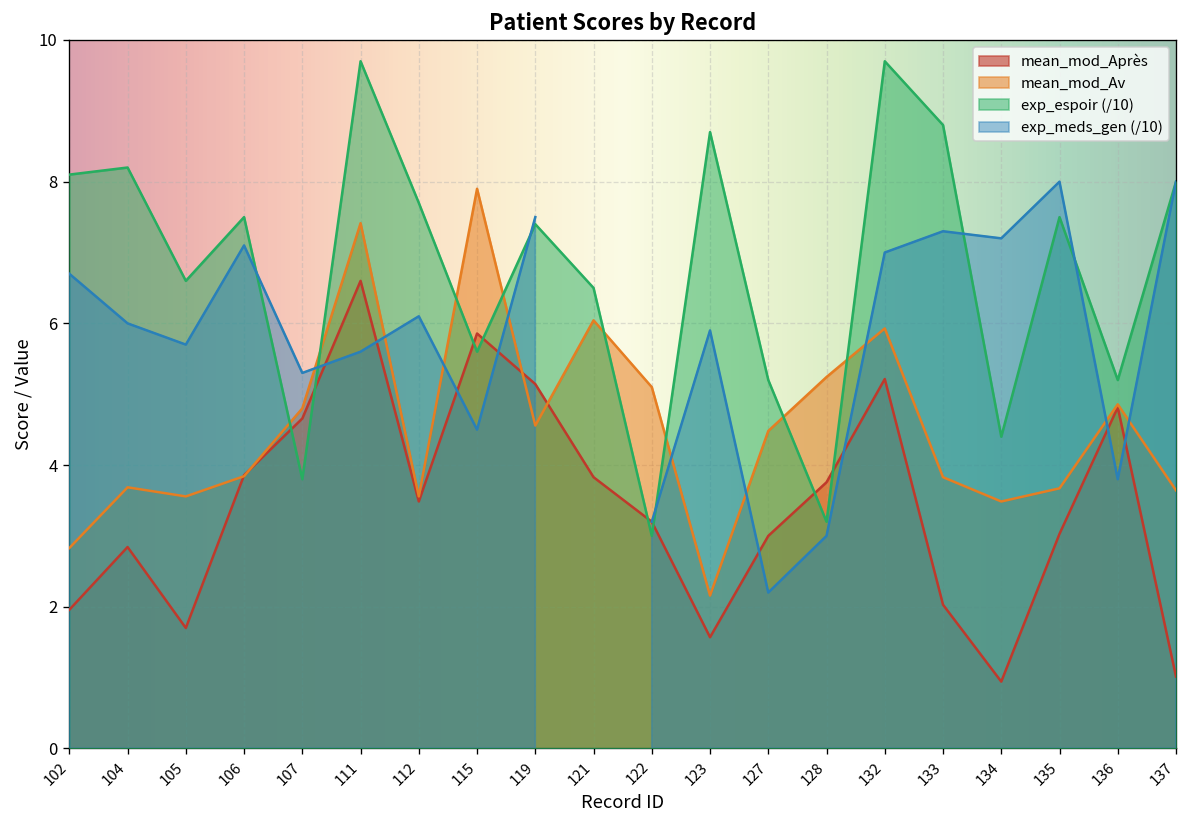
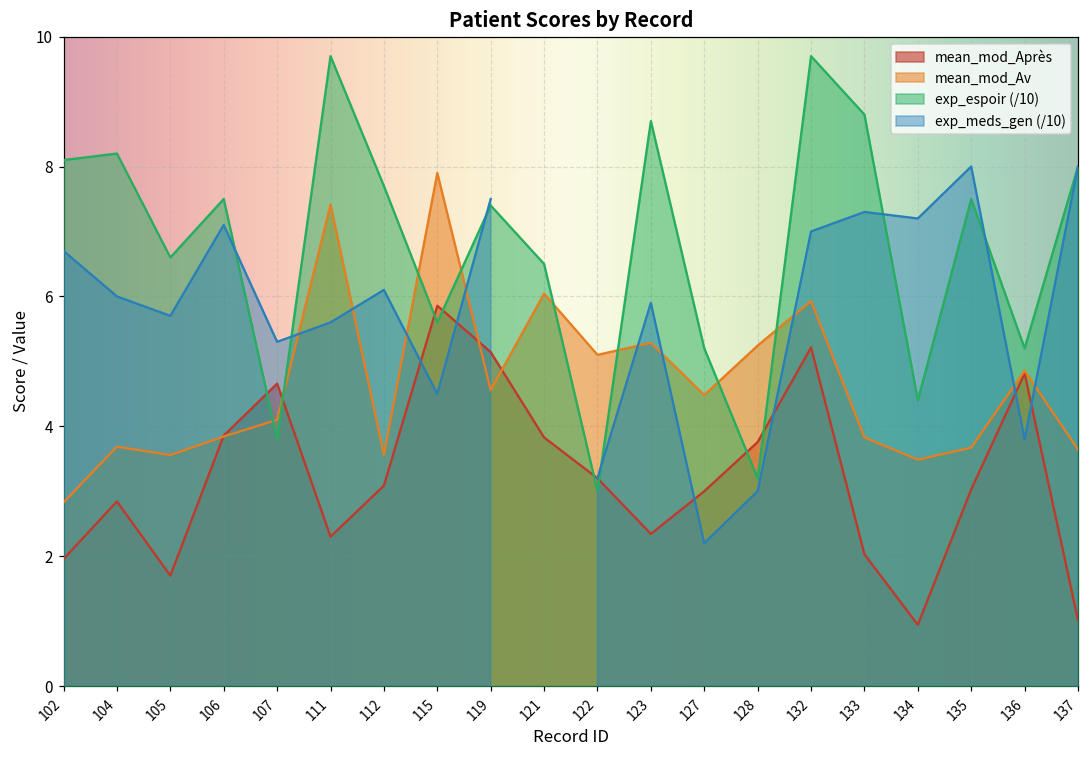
mean_mod_Av, 107: 4.8 -> 4.1
mean_mod_Après, 111: 6.6 -> 2.3
mean_mod_Après, 112: 3.5 -> 3.1
mean_mod_Après, 123: 1.6 -> 2.3
mean_mod_Av, 123: 2.2 -> 5.3
